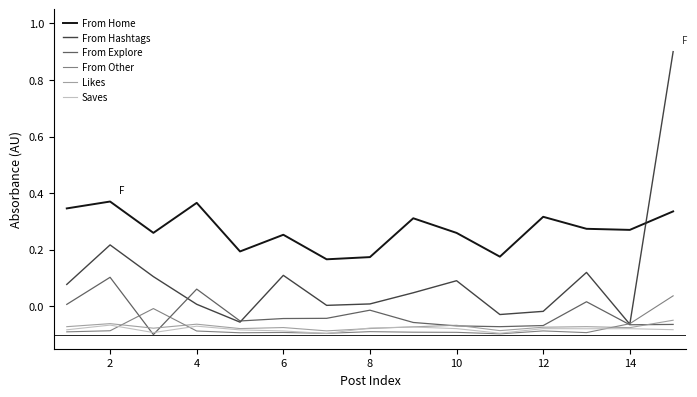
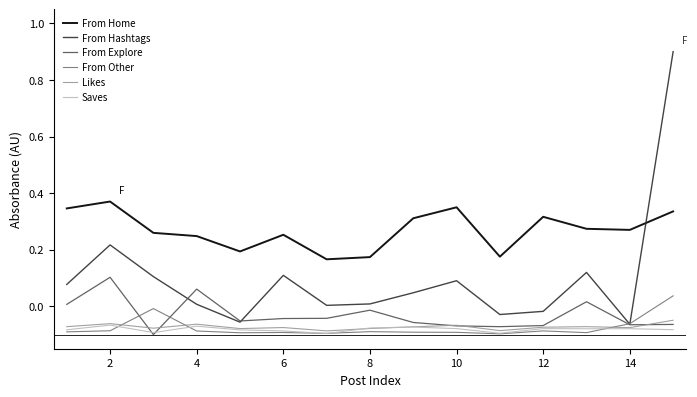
From Home, 4: 0.37 -> 0.25
From Home, 10: 0.26 -> 0.35
